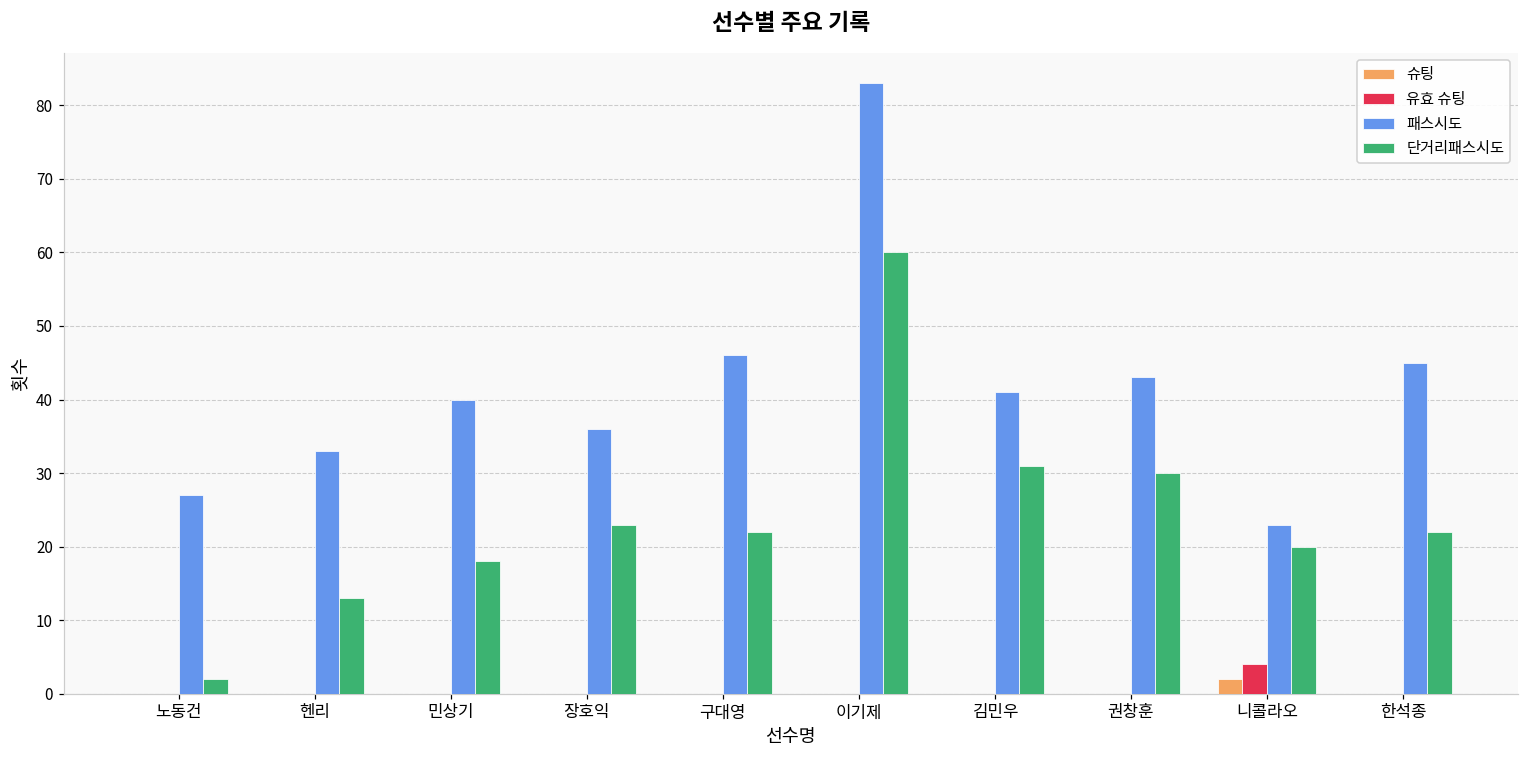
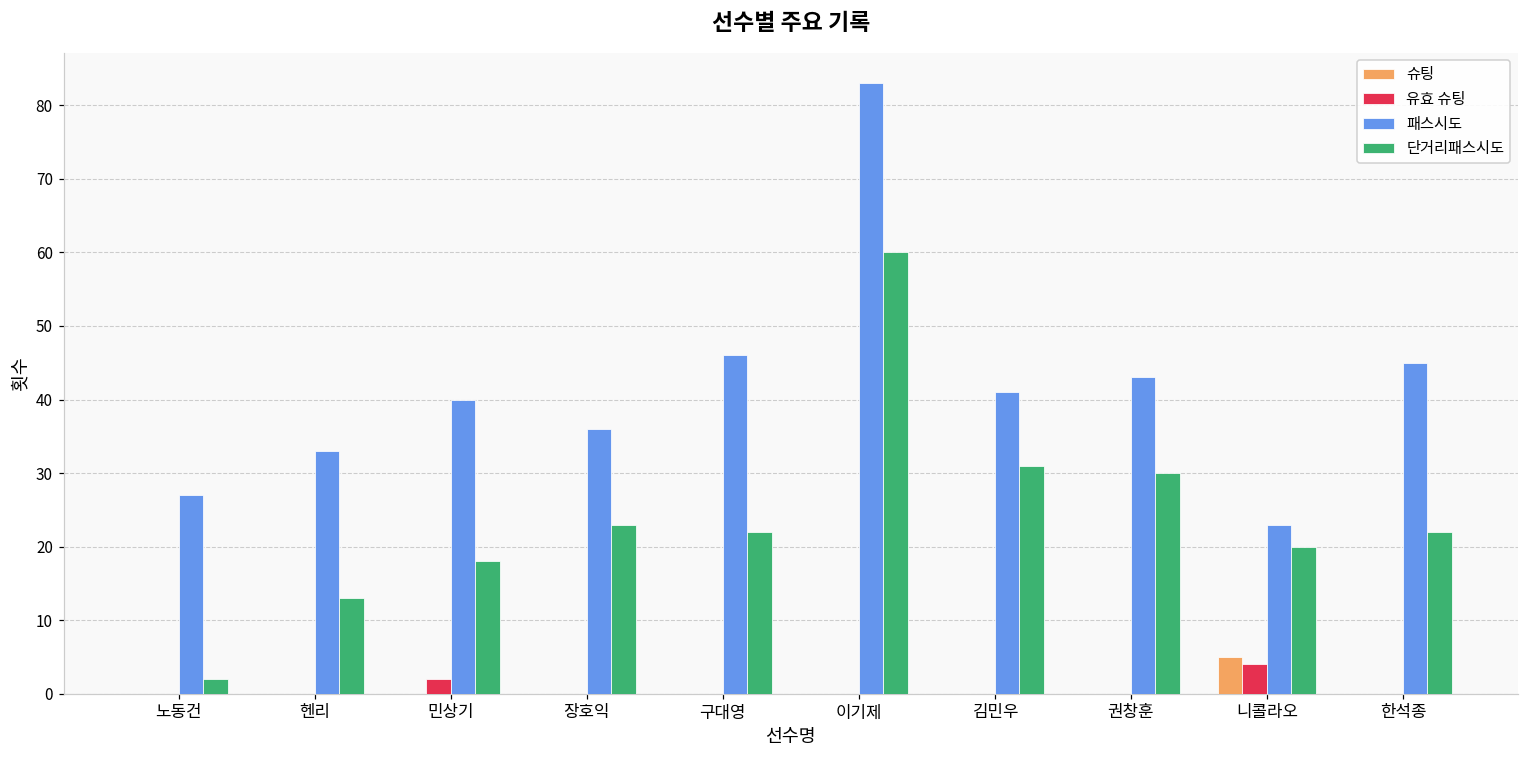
유효 슈팅, 민상기: 0 -> 2
슈팅, 니콜라오: 2 -> 5
